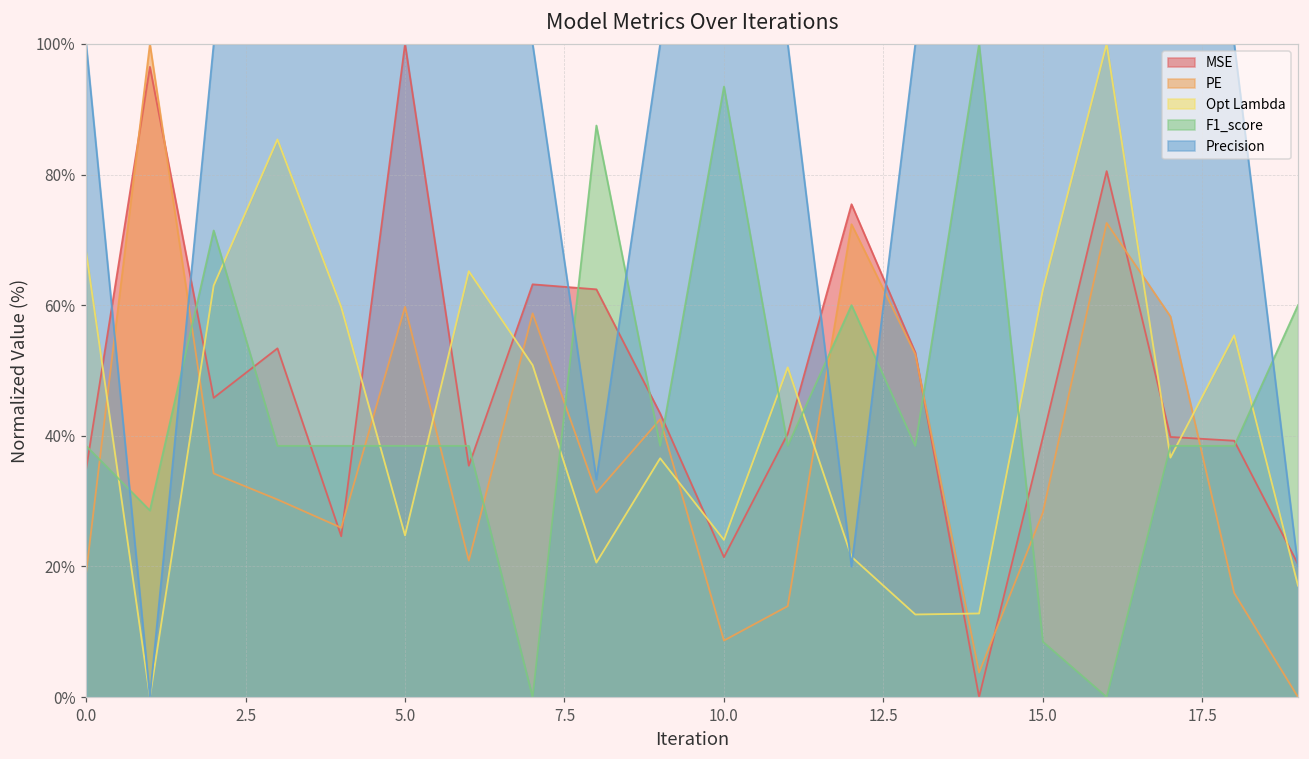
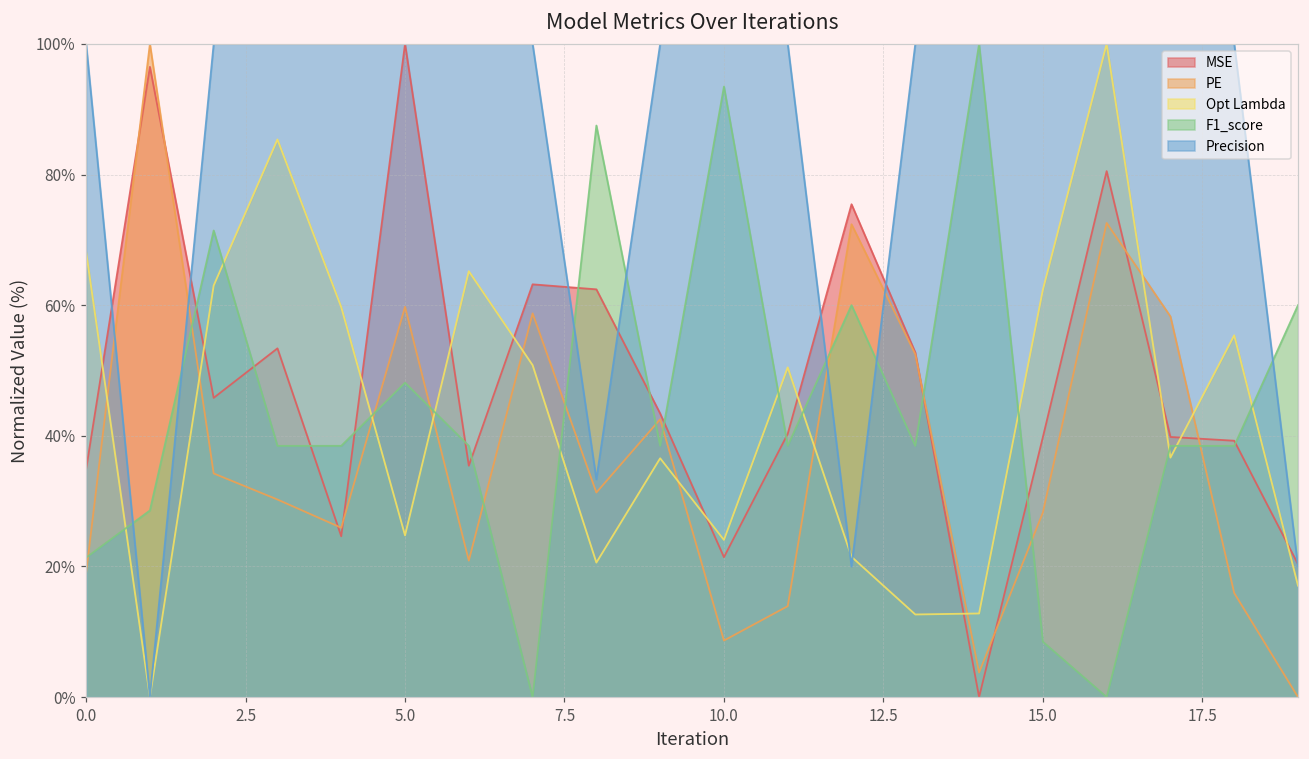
F1_score, 0.0: 38% -> 21%
F1_score, 5.0: 38% -> 48%
